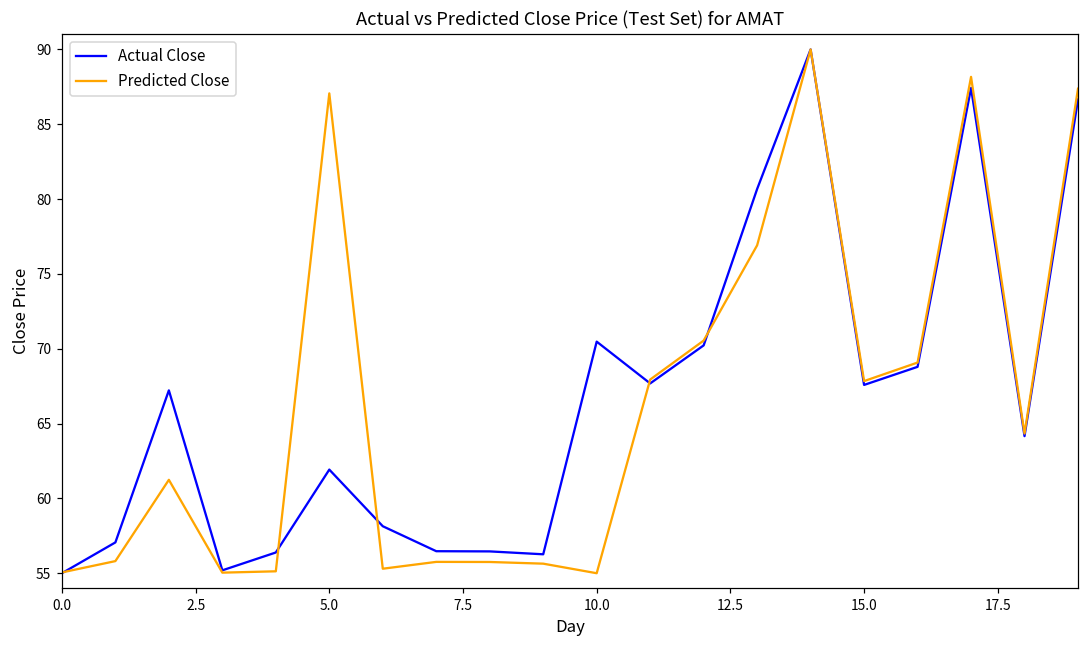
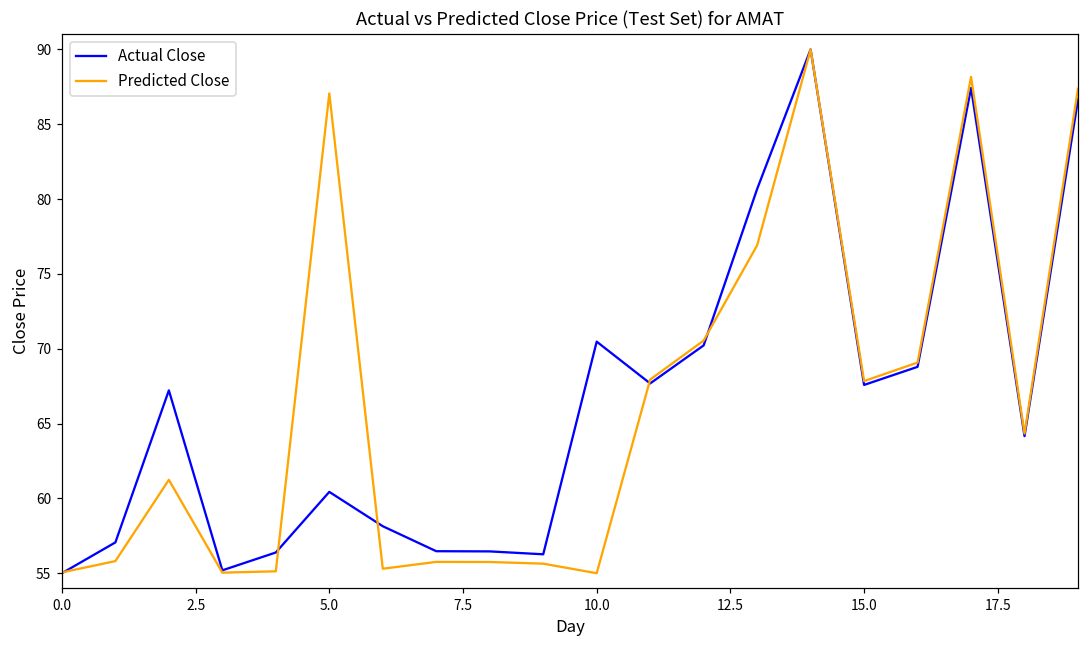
Actual Close, 5.0: 61.9 -> 60.4
